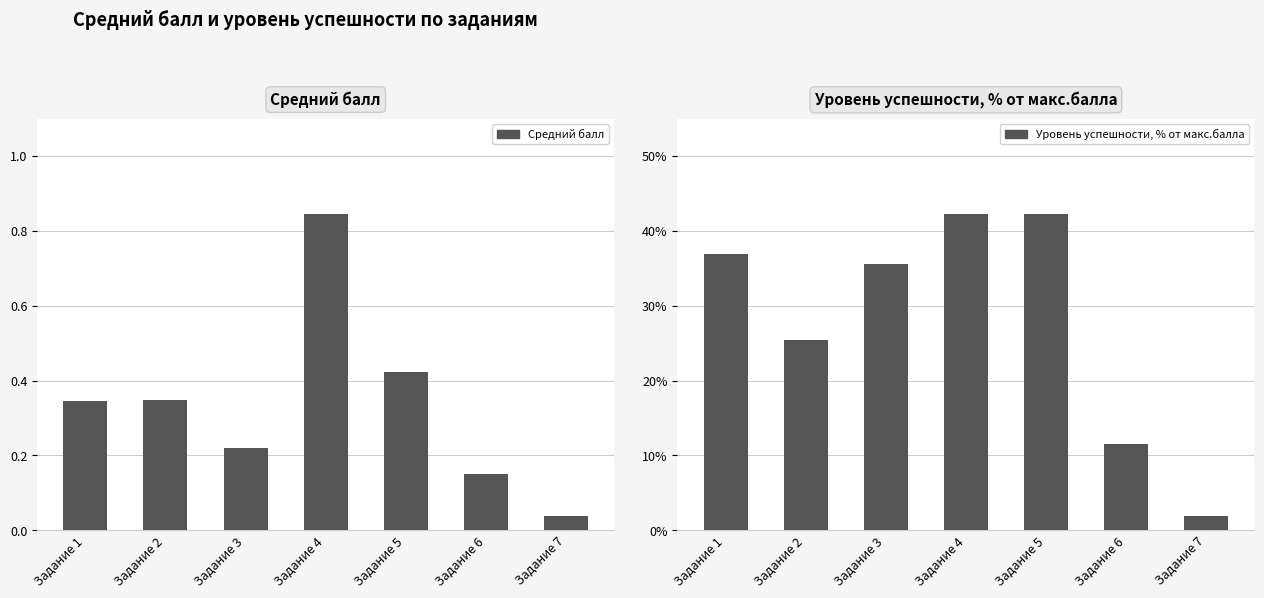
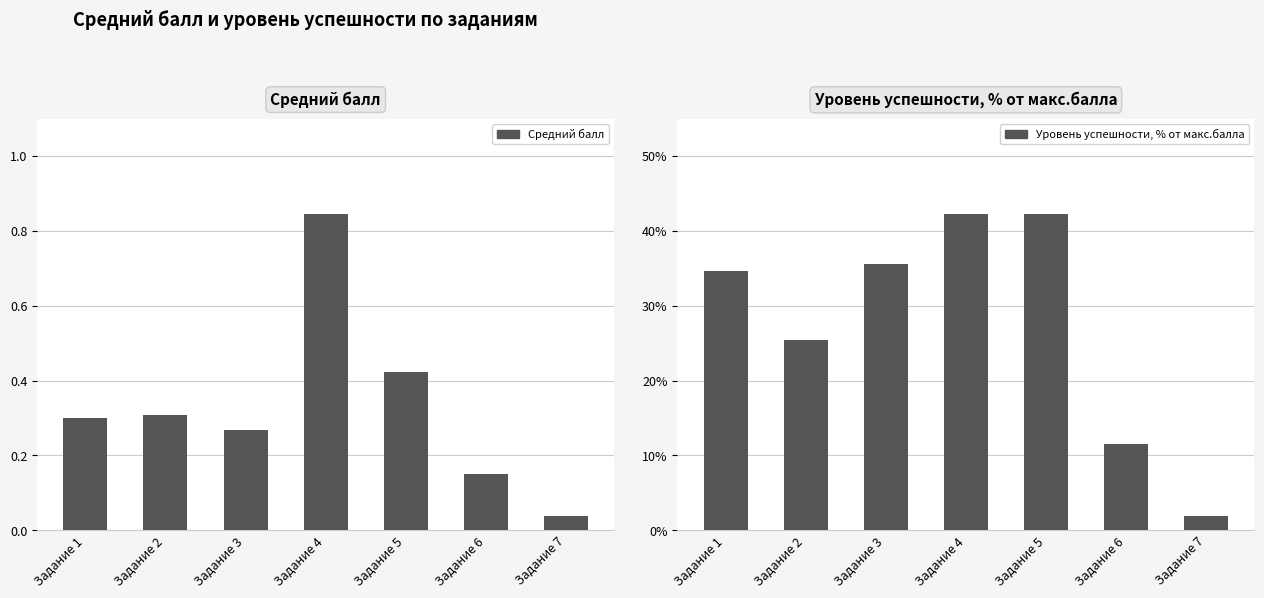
Средний балл, Задание 1: 0.35 -> 0.30
Средний балл, Задание 2: 0.35 -> 0.31
Средний балл, Задание 3: 0.22 -> 0.27
Уровень успешности, % от макс.балла, Задание 1: 37% -> 35%
